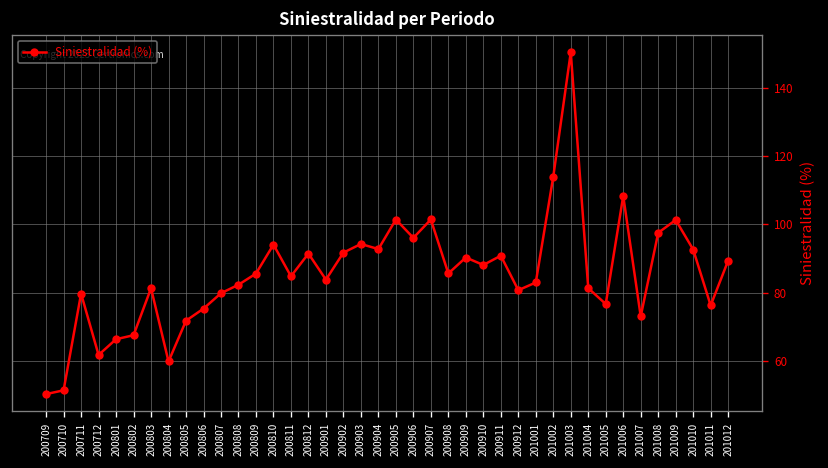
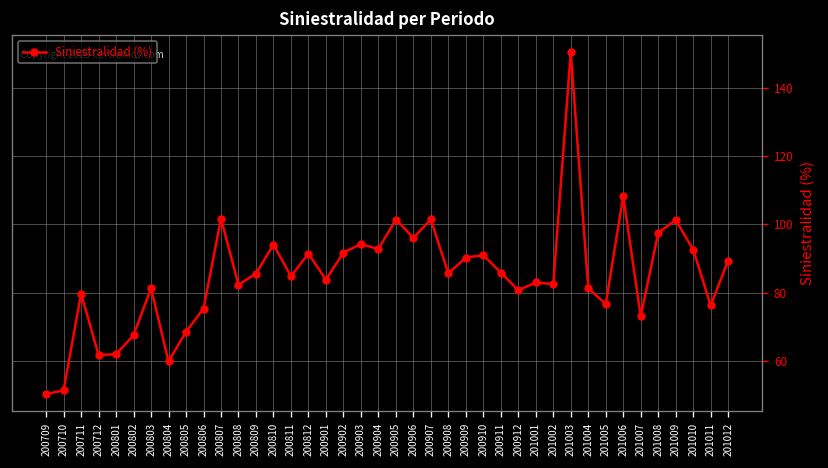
200801: 66 -> 62
200805: 72 -> 68
200807: 80 -> 102
200910: 88 -> 91
200911: 91 -> 86
201002: 114 -> 82
